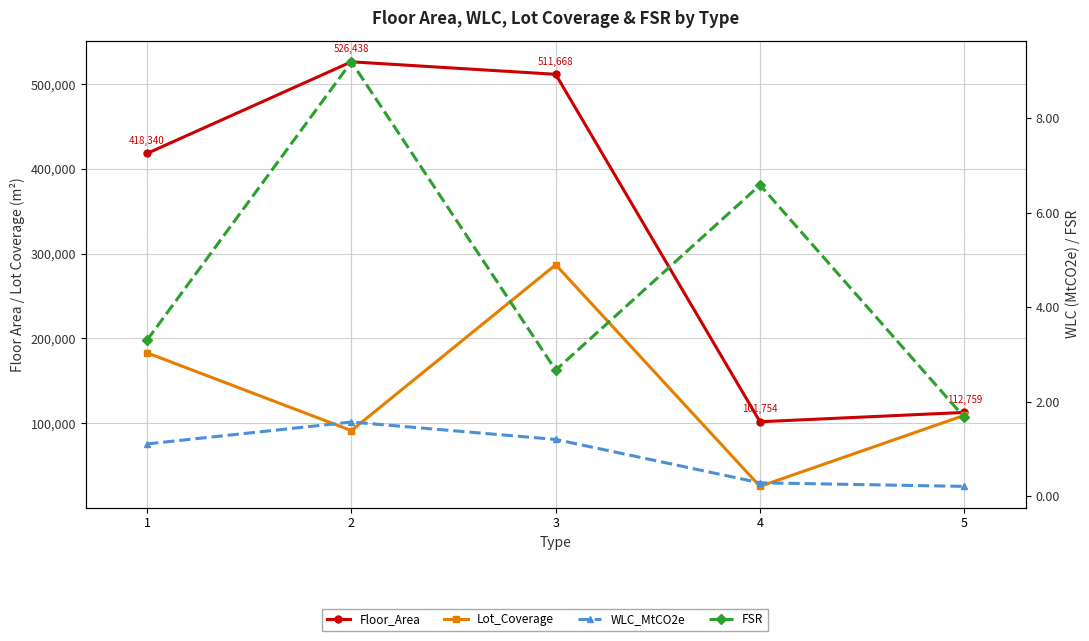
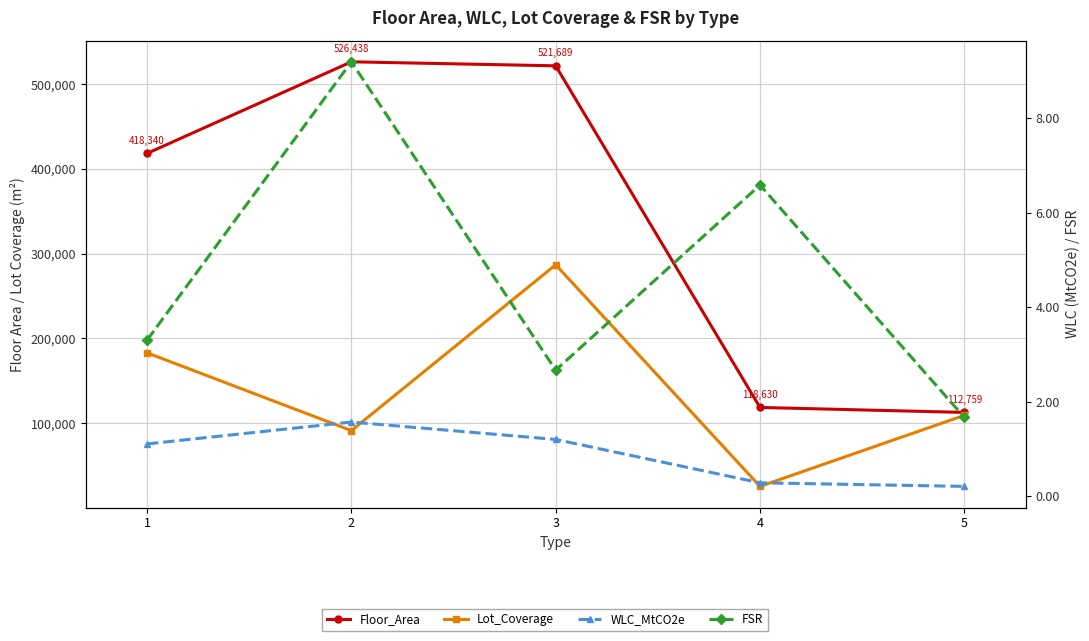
Floor_Area, 3: 511,668 -> 521,689
Floor_Area, 4: 101,754 -> 118,630
